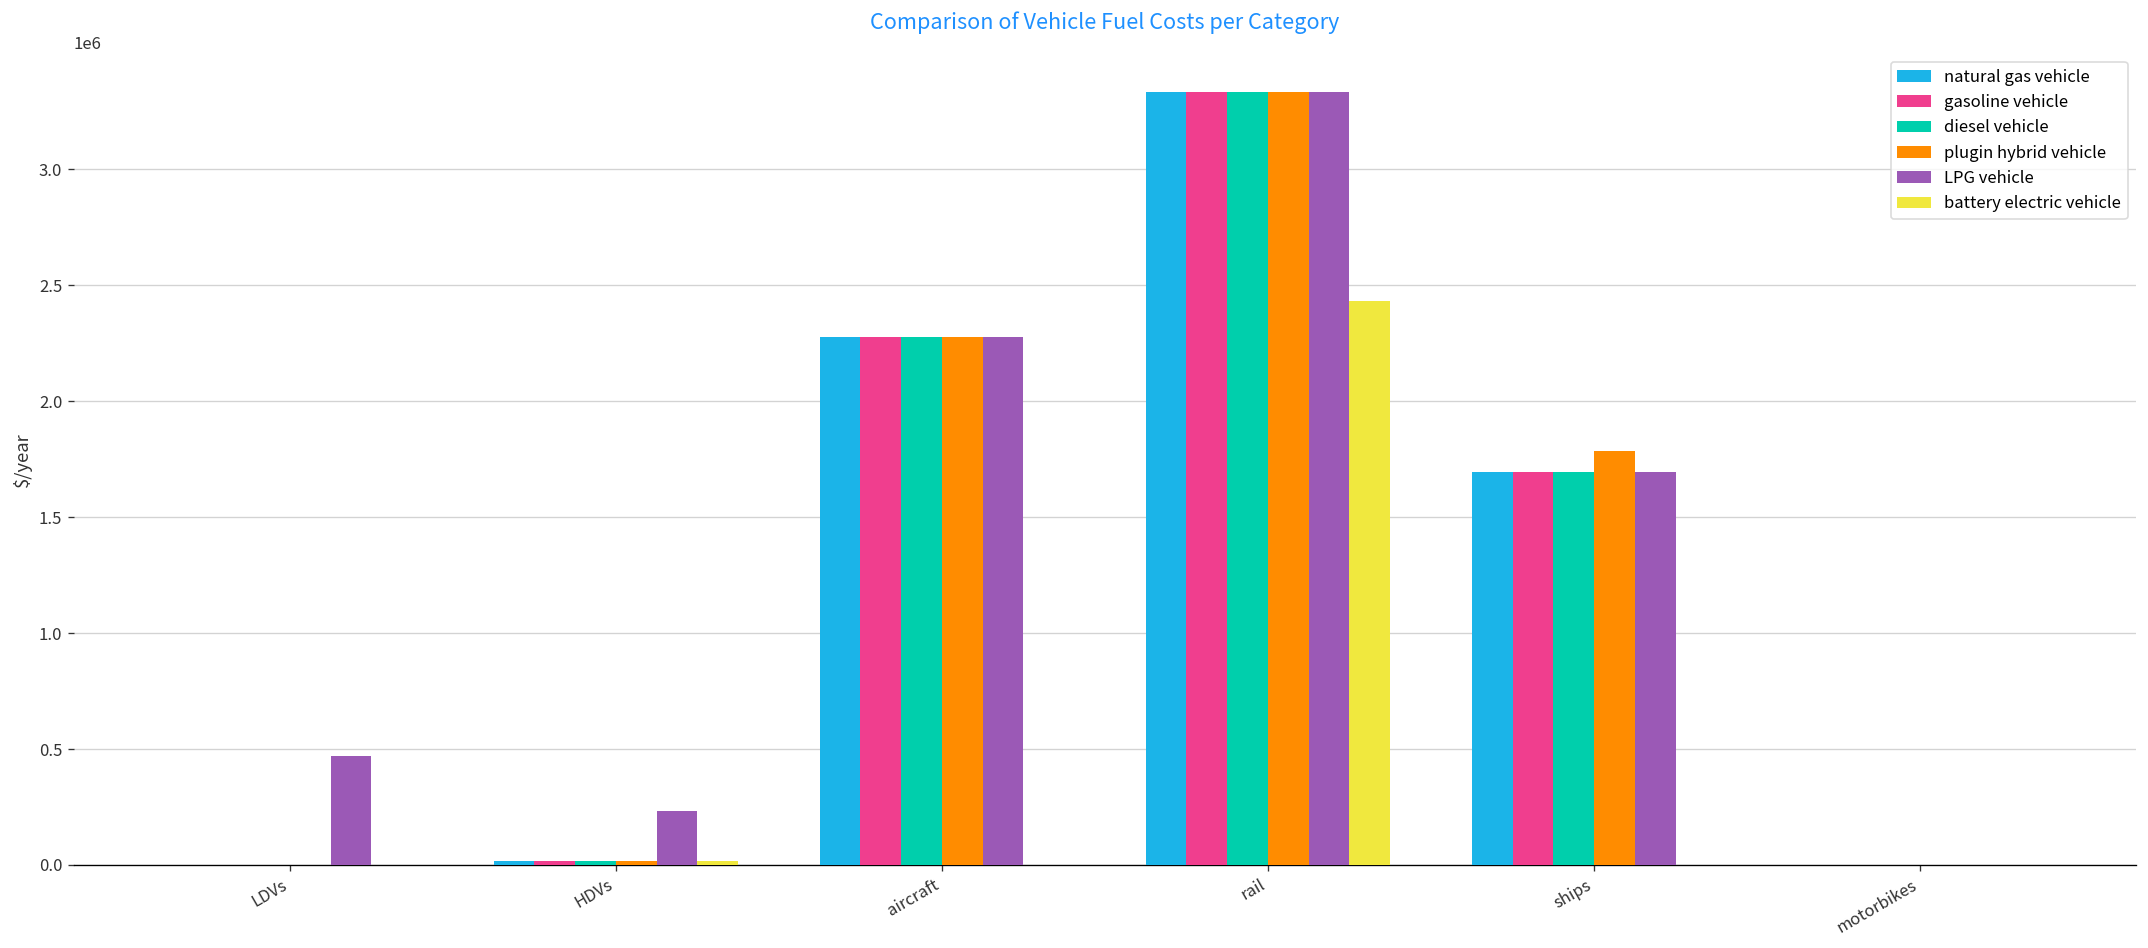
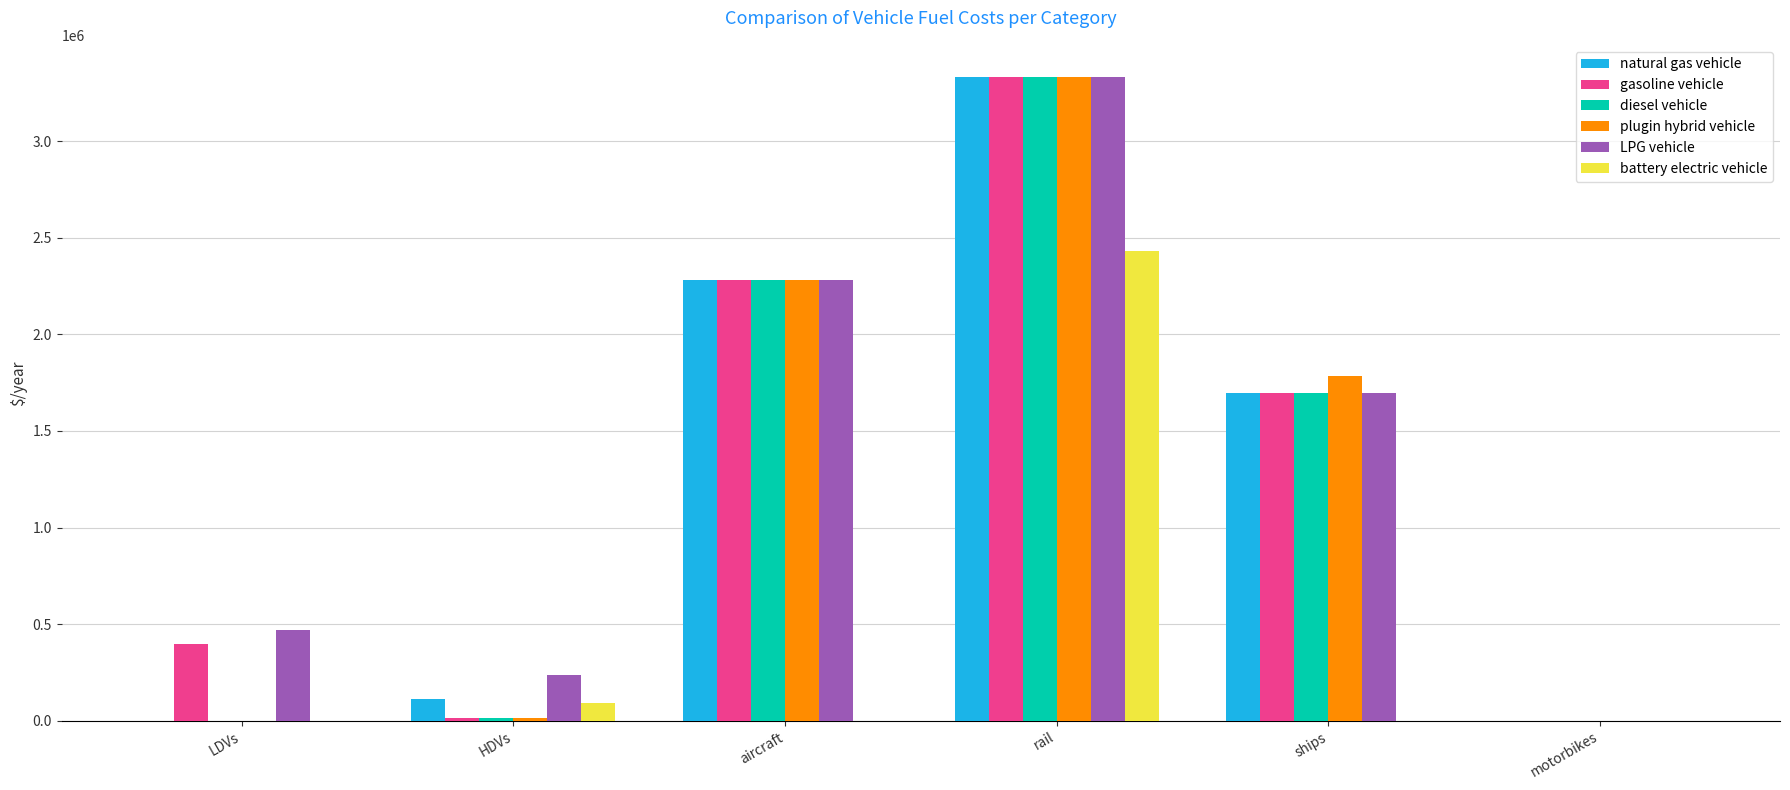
gasoline vehicle, LDVs: 0 -> 400000
natural gas vehicle, HDVs: 20000 -> 120000
battery electric vehicle, HDVs: 20000 -> 90000
